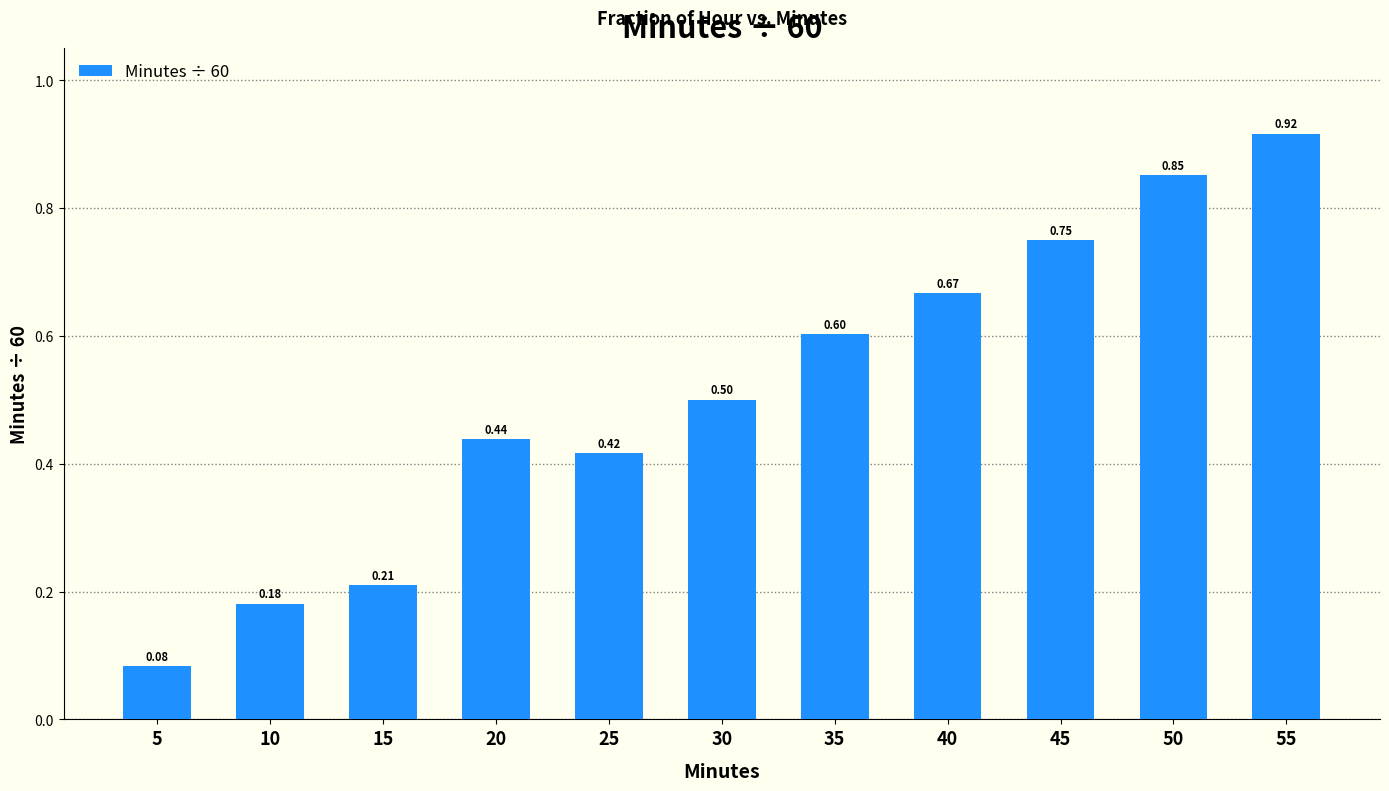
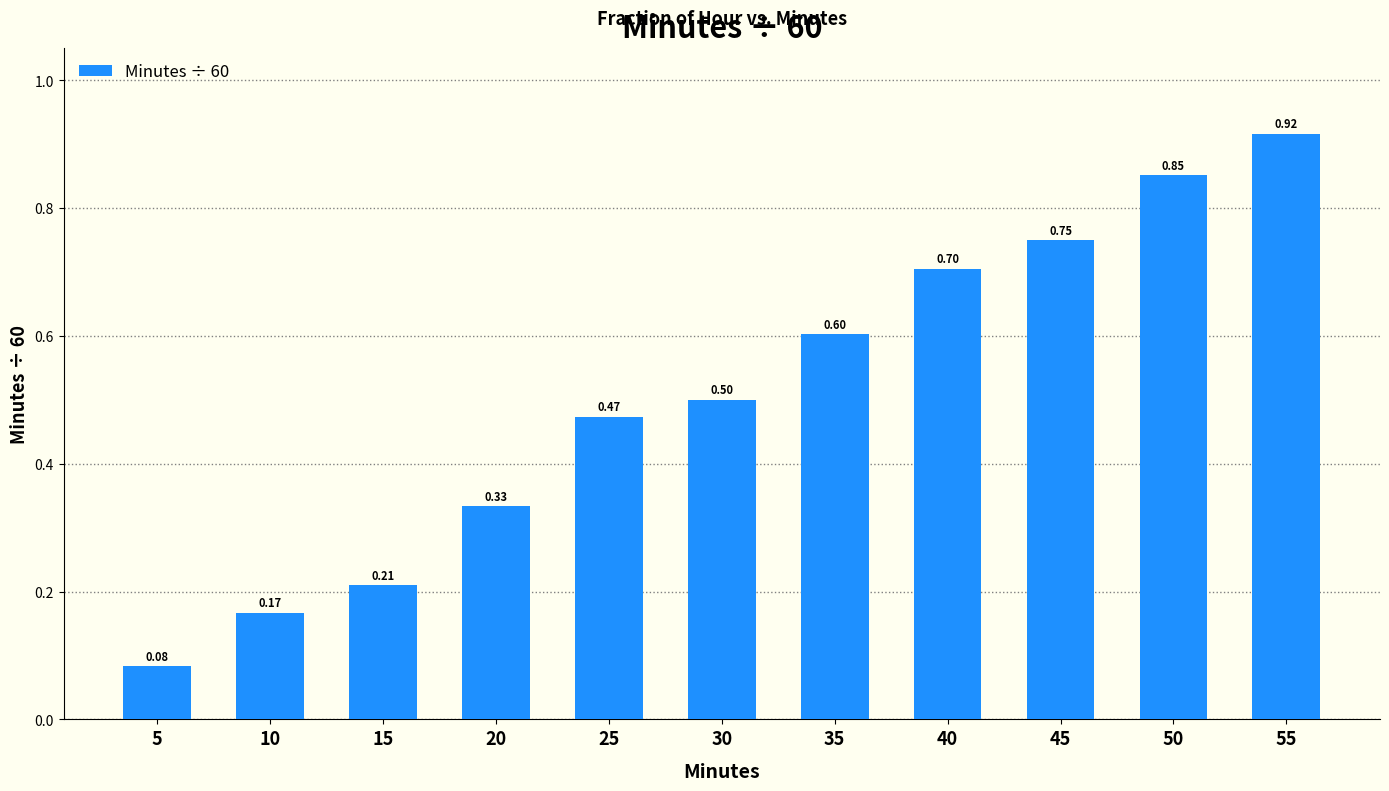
10: 0.18 -> 0.17
20: 0.44 -> 0.33
25: 0.42 -> 0.47
40: 0.67 -> 0.70
